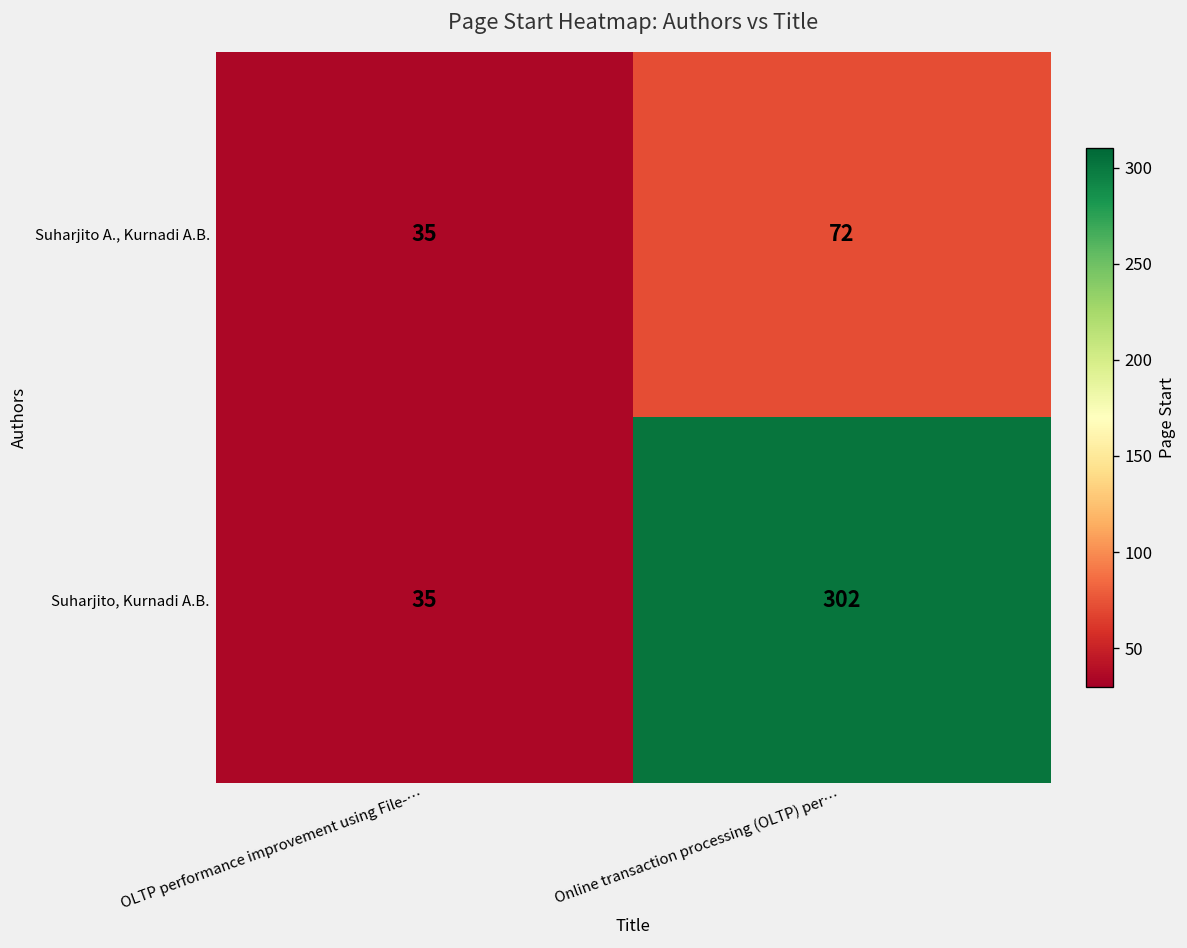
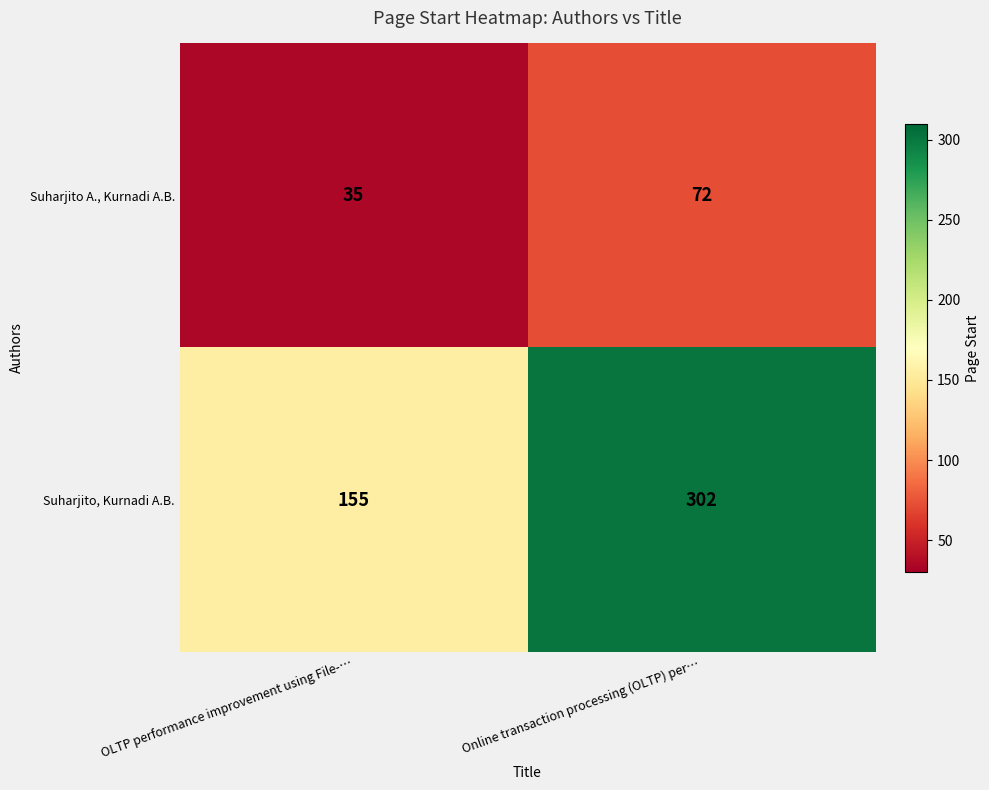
Suharjito, Kurnadi A.B., OLTP performance improvement using File-…: 35 -> 155
